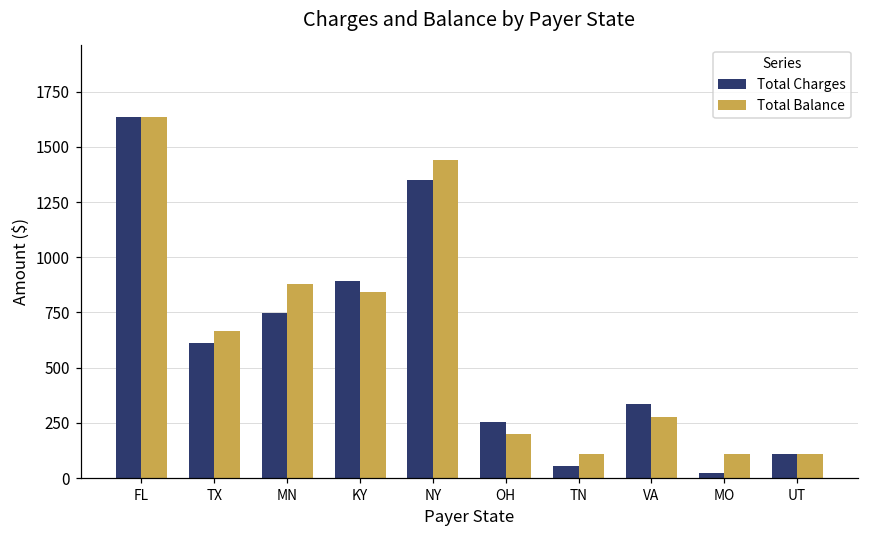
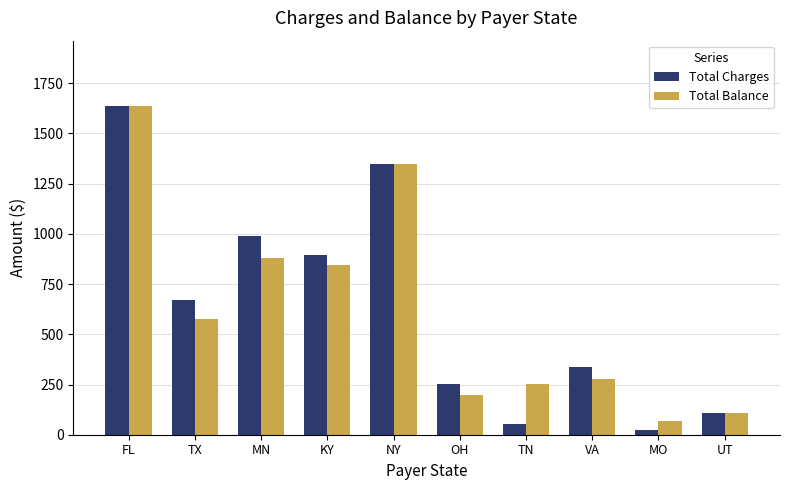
Total Charges, TX: 610 -> 670
Total Balance, TX: 670 -> 580
Total Charges, MN: 750 -> 990
Total Balance, NY: 1440 -> 1350
Total Balance, TN: 110 -> 250
Total Balance, MO: 110 -> 70
